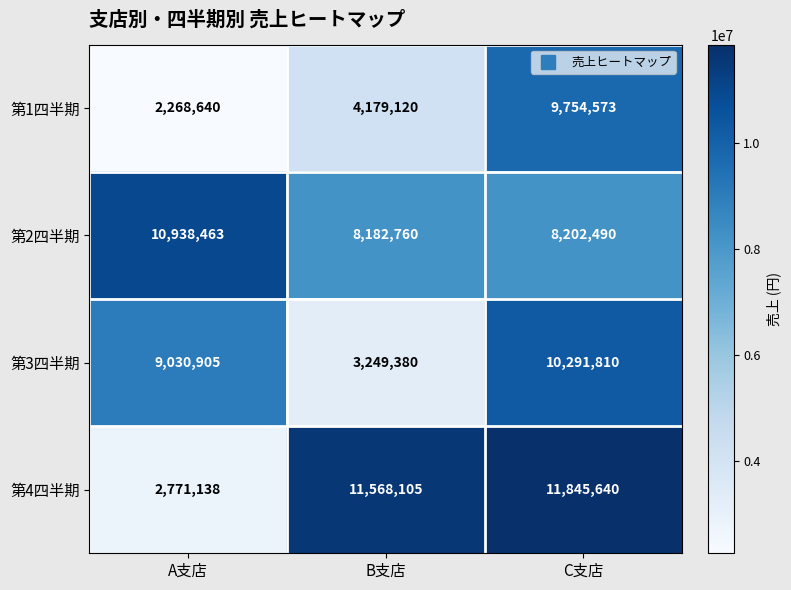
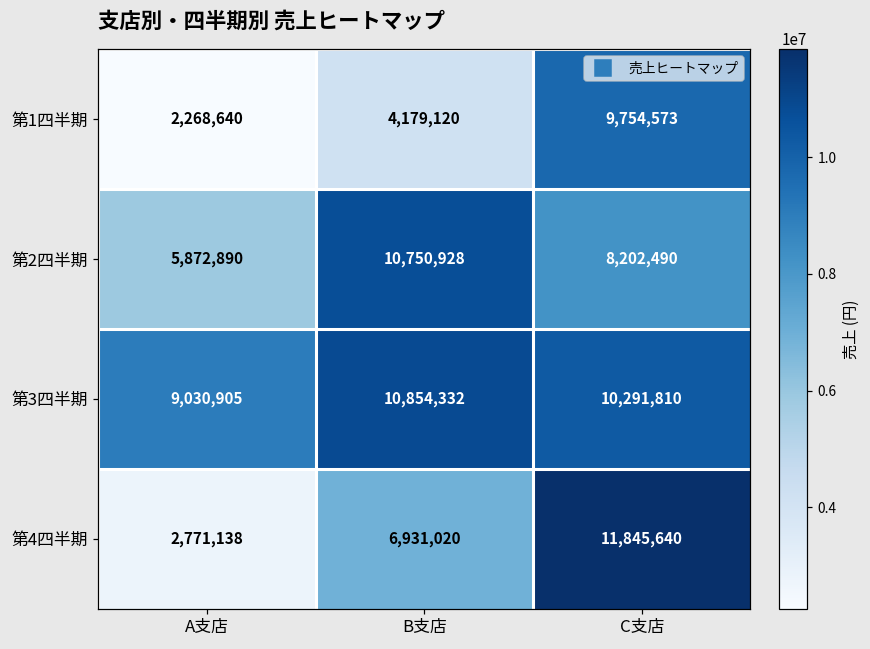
第2四半期, A支店: 10,938,463 -> 5,872,890
第2四半期, B支店: 8,182,760 -> 10,750,928
第3四半期, B支店: 3,249,380 -> 10,854,332
第4四半期, B支店: 11,568,105 -> 6,931,020
